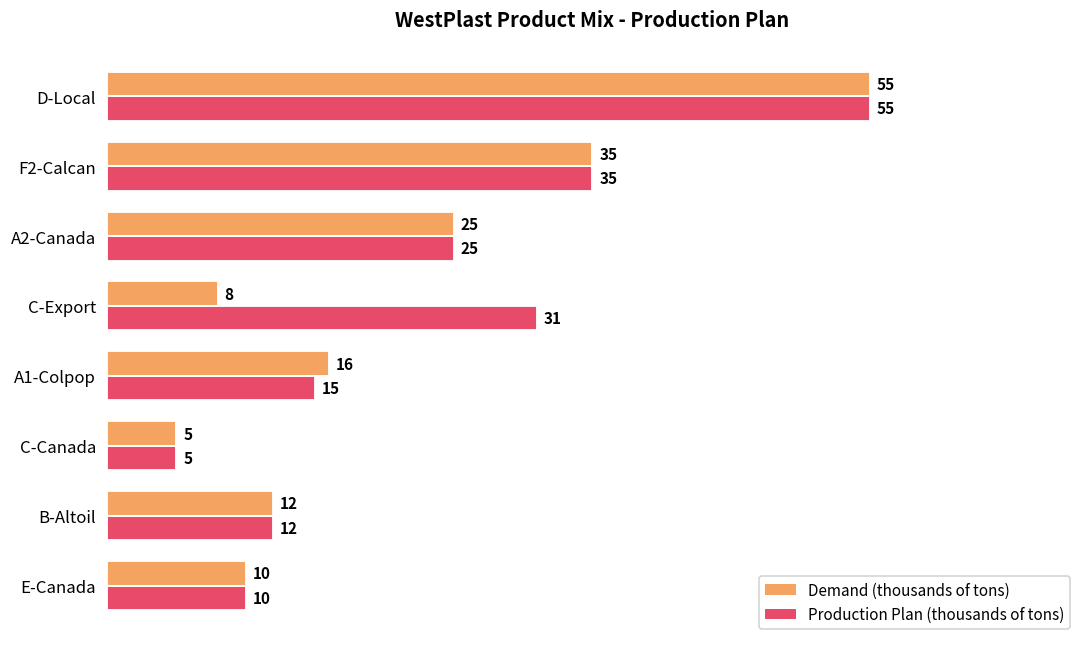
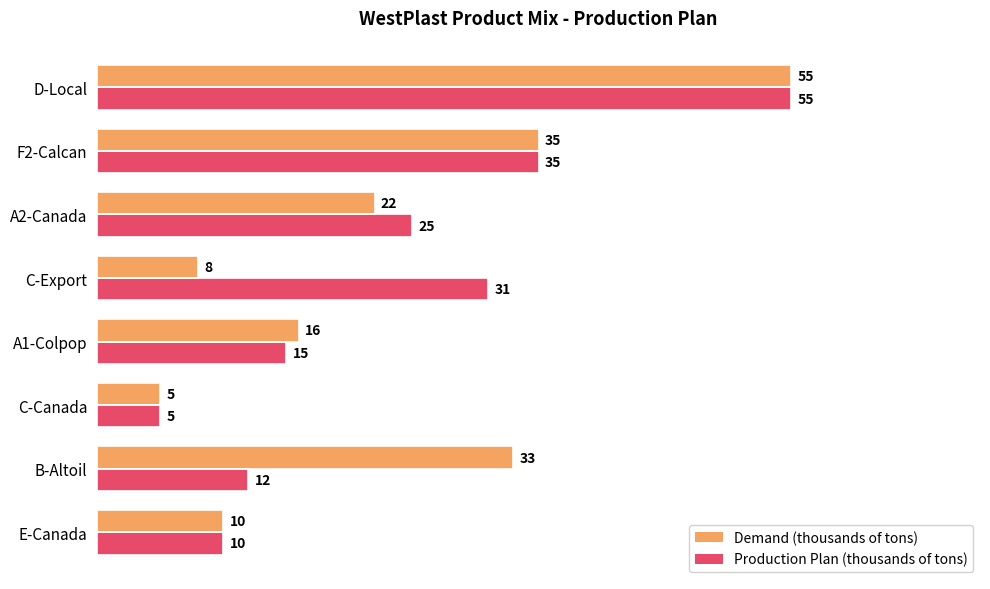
Demand (thousands of tons), A2-Canada: 25 -> 22
Demand (thousands of tons), B-Altoil: 12 -> 33
